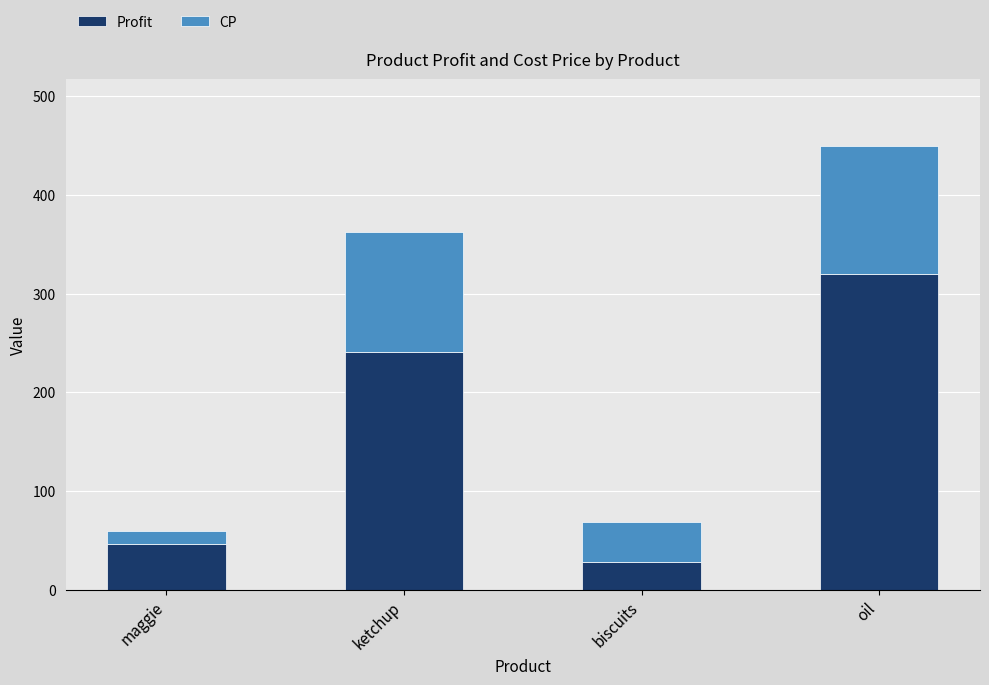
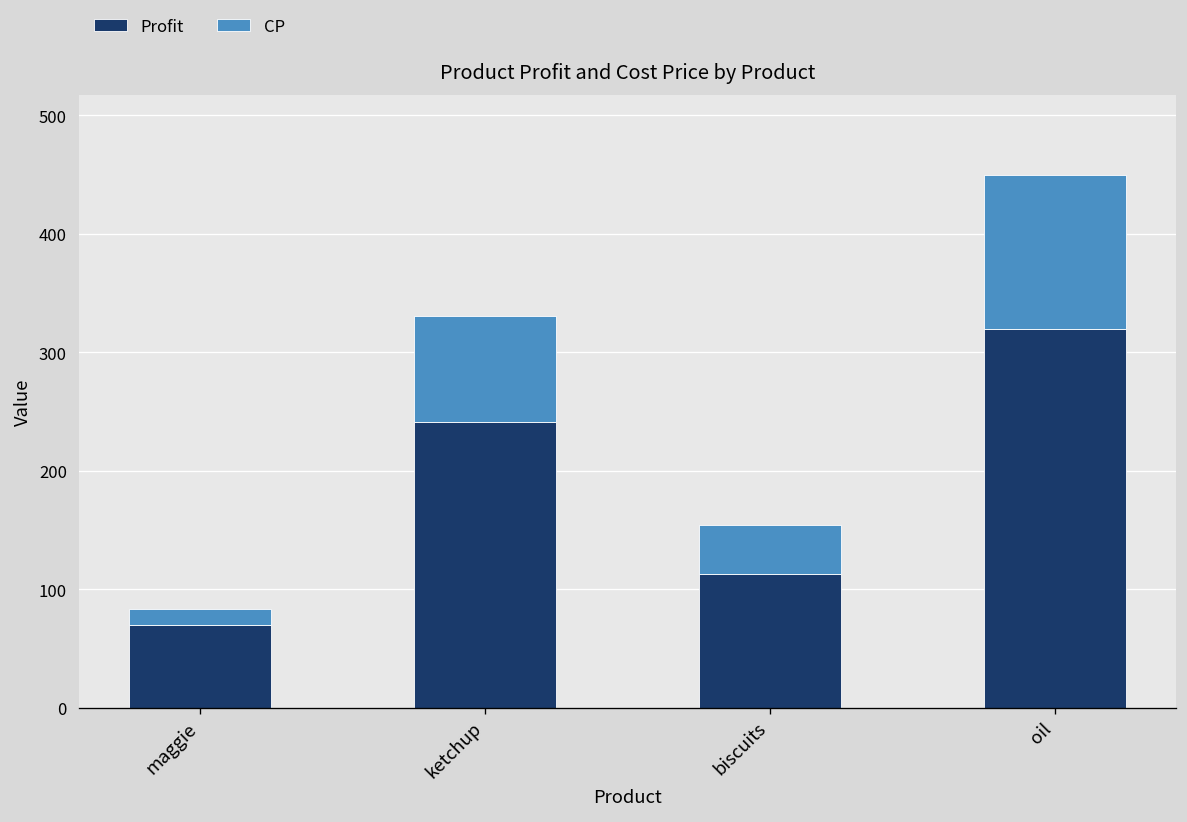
Profit, maggie: 50 -> 70
CP, ketchup: 120 -> 90
Profit, biscuits: 30 -> 110
